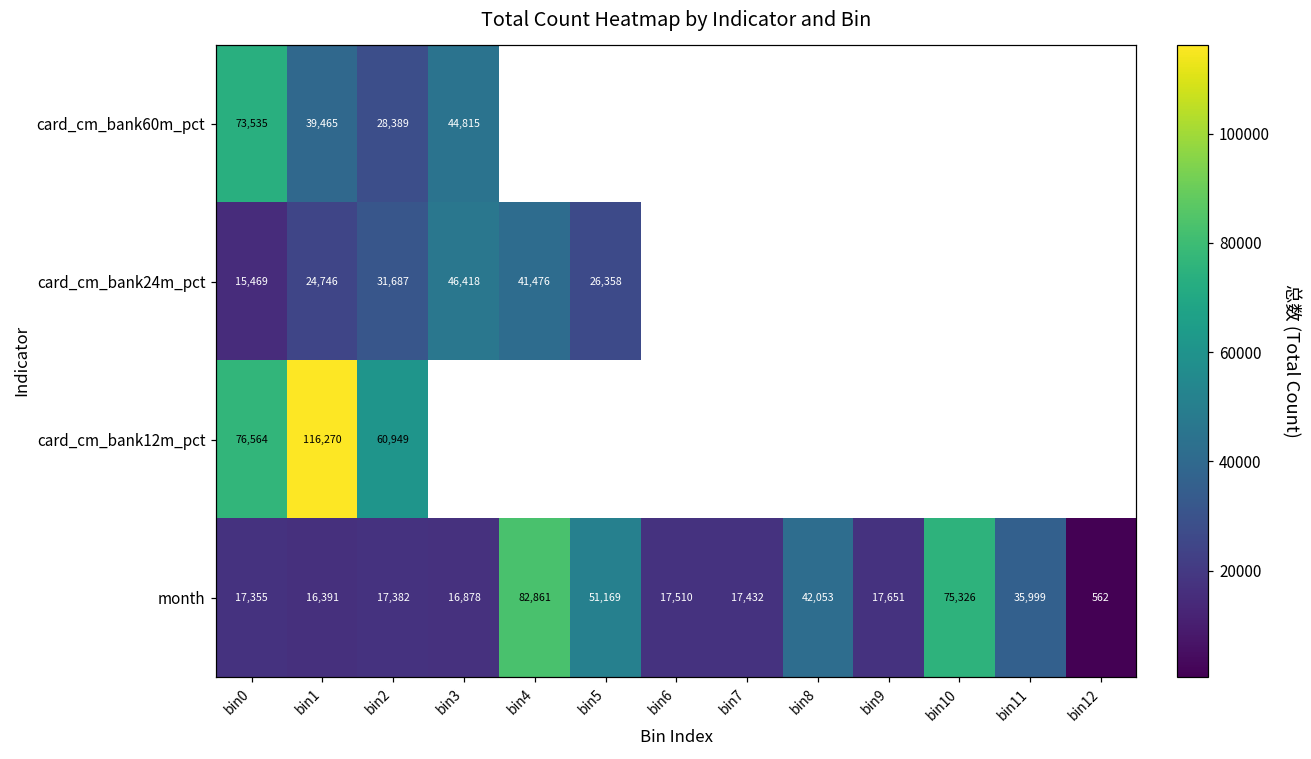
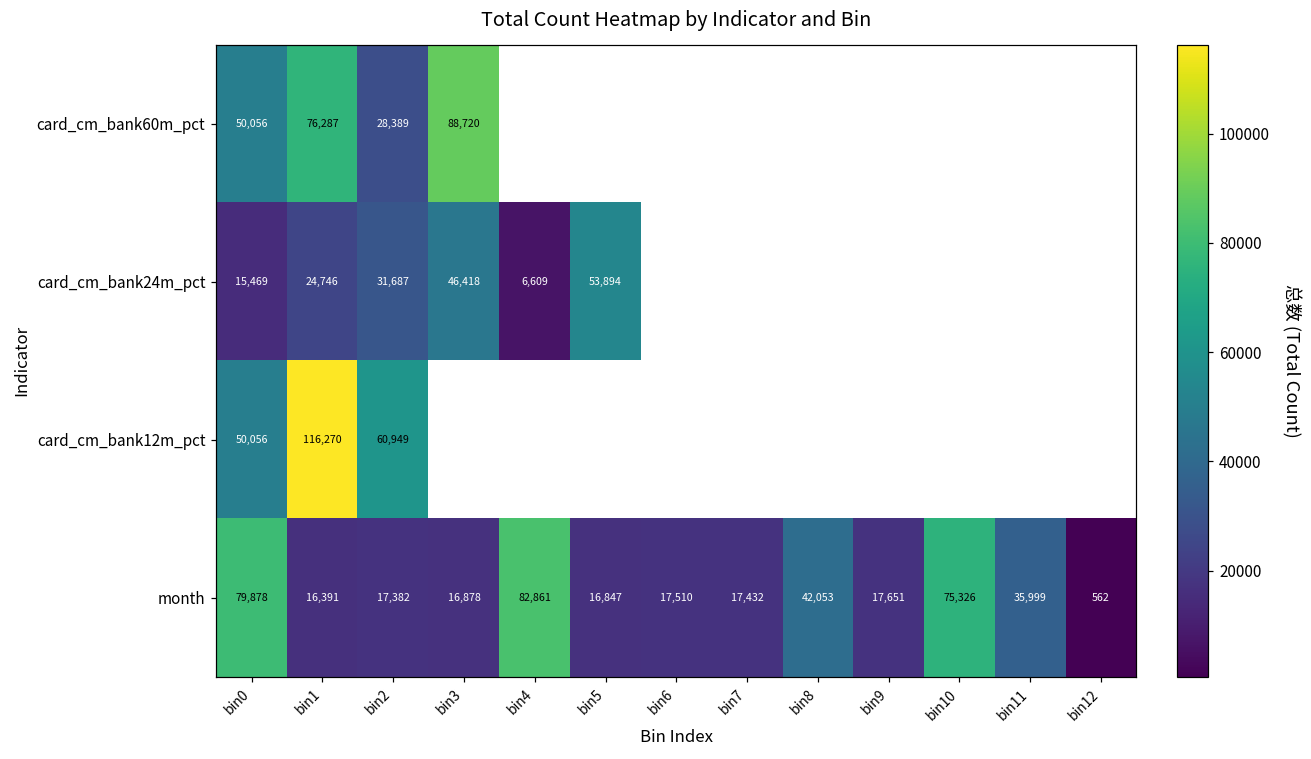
card_cm_bank60m_pct, bin0: 73,535 -> 50,056
card_cm_bank60m_pct, bin1: 39,465 -> 76,287
card_cm_bank60m_pct, bin3: 44,815 -> 88,720
card_cm_bank24m_pct, bin4: 41,476 -> 6,609
card_cm_bank24m_pct, bin5: 26,358 -> 53,894
card_cm_bank12m_pct, bin0: 76,564 -> 50,056
month, bin0: 17,355 -> 79,878
month, bin5: 51,169 -> 16,847
